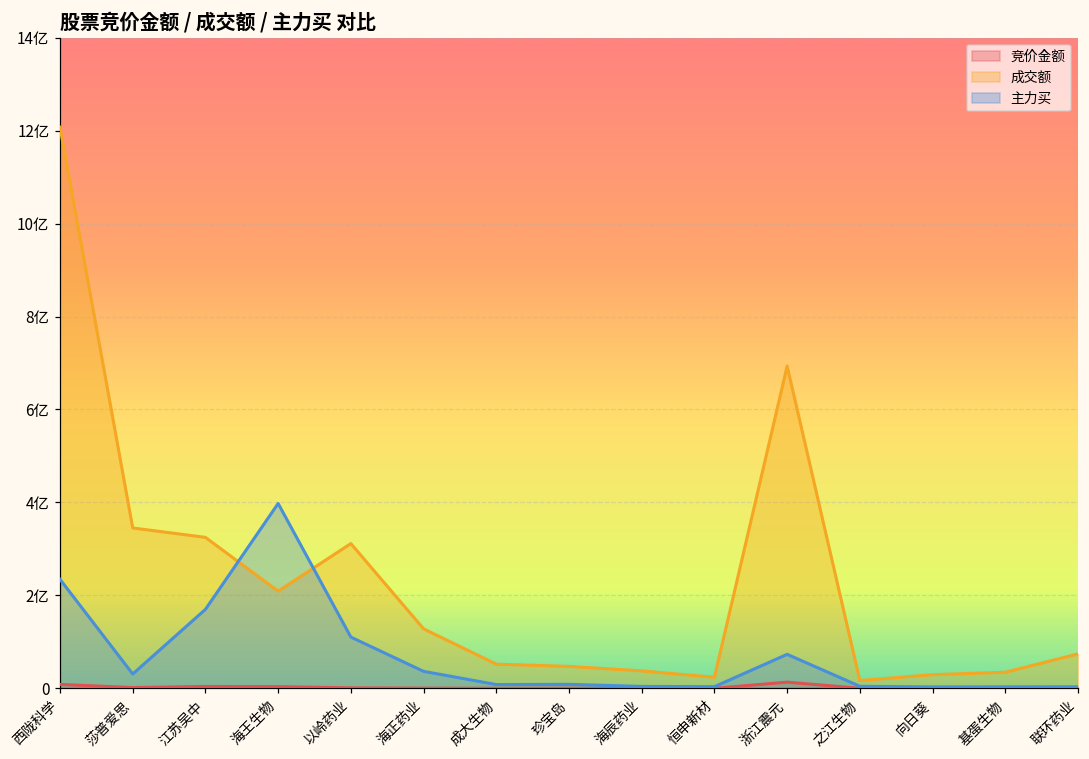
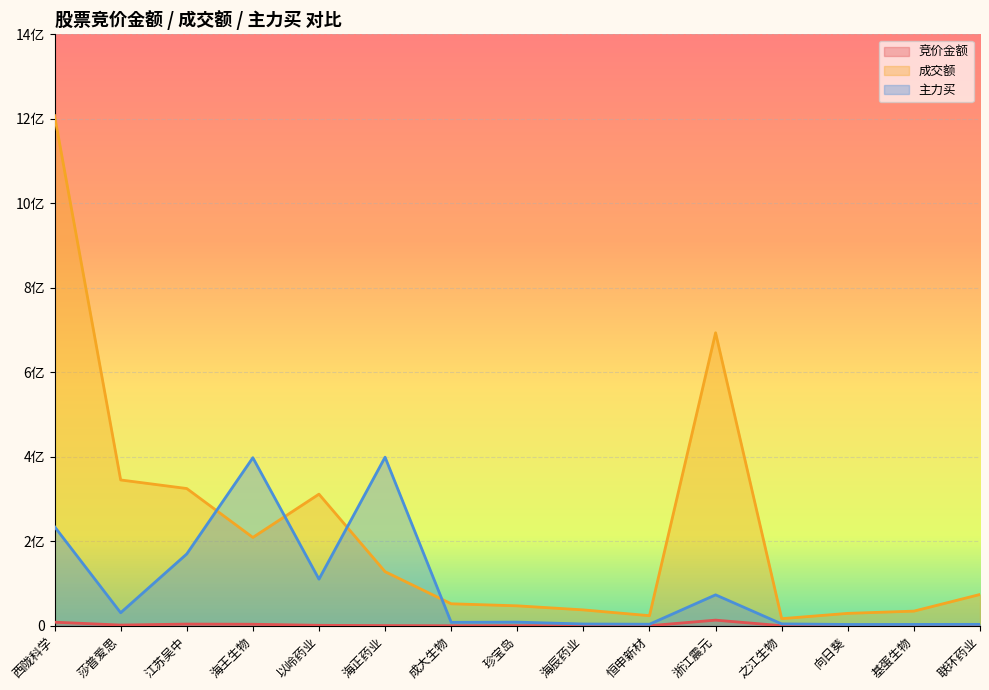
主力买, 海正药业: 0.4亿 -> 4.0亿
